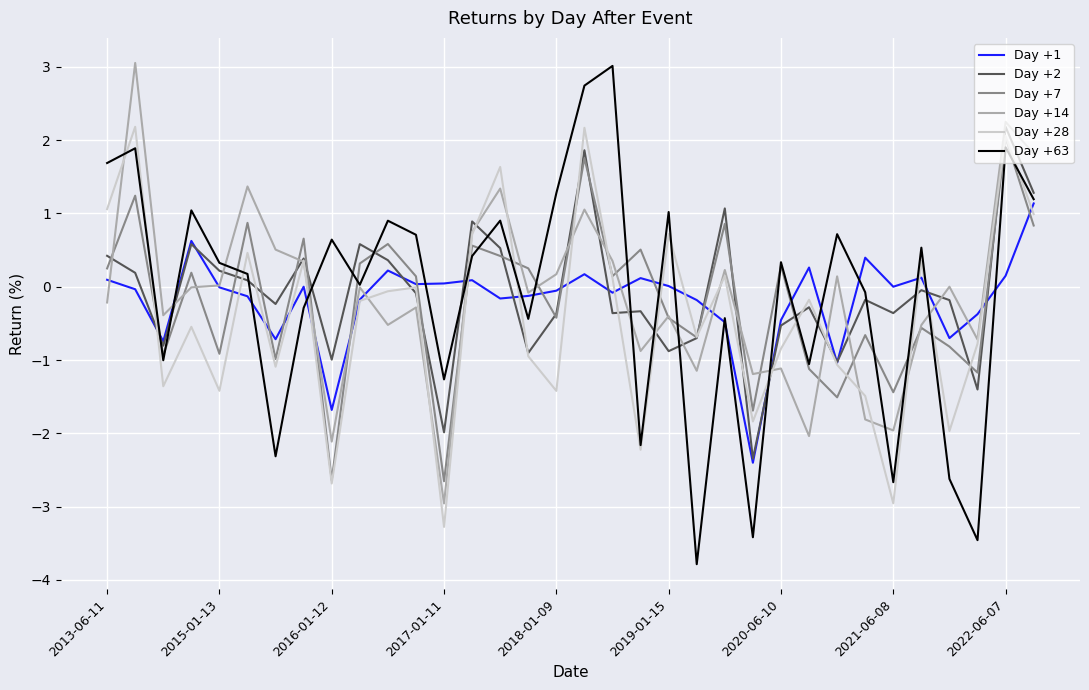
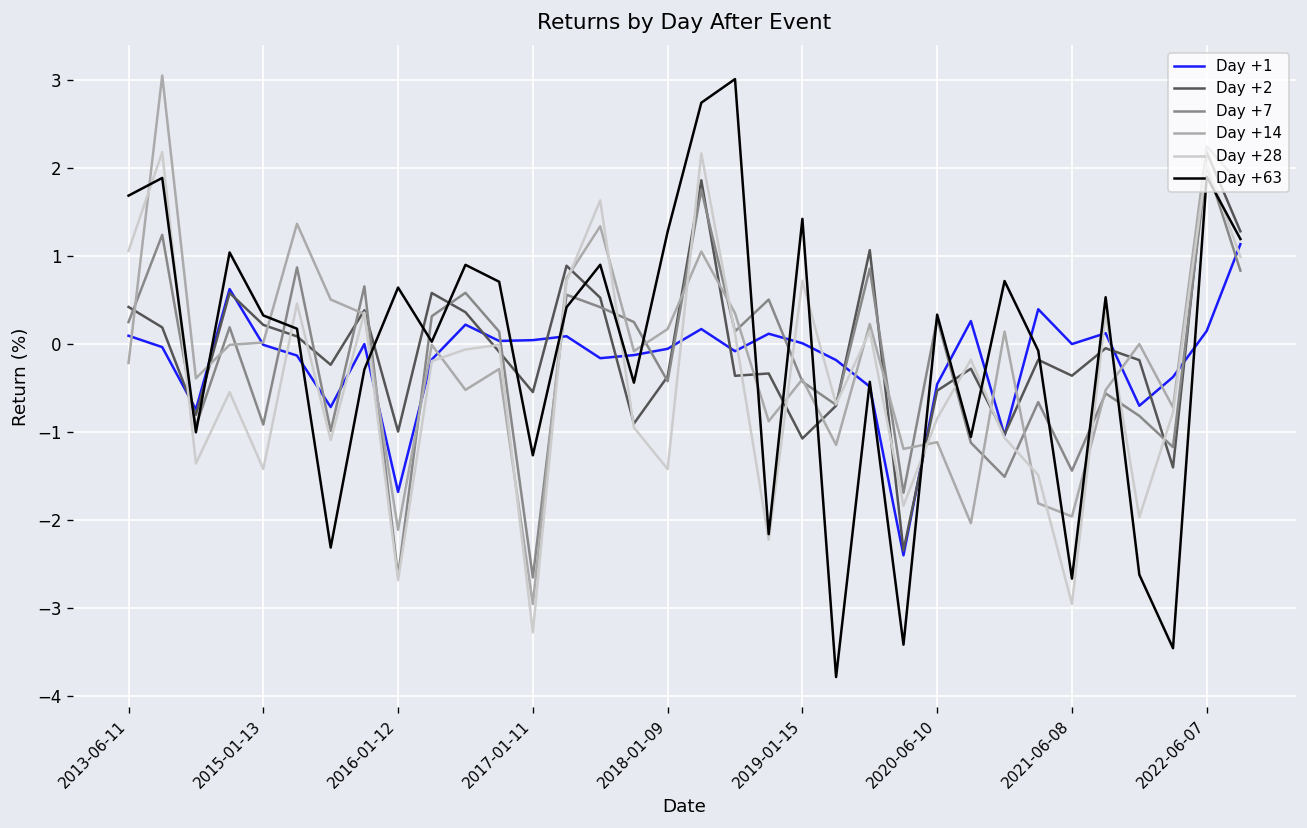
Day +2, 2017-01-11: -2.0 -> -0.5
Day +2, 2019-01-15: -0.9 -> -1.1
Day +63, 2019-01-15: 1.0 -> 1.4
